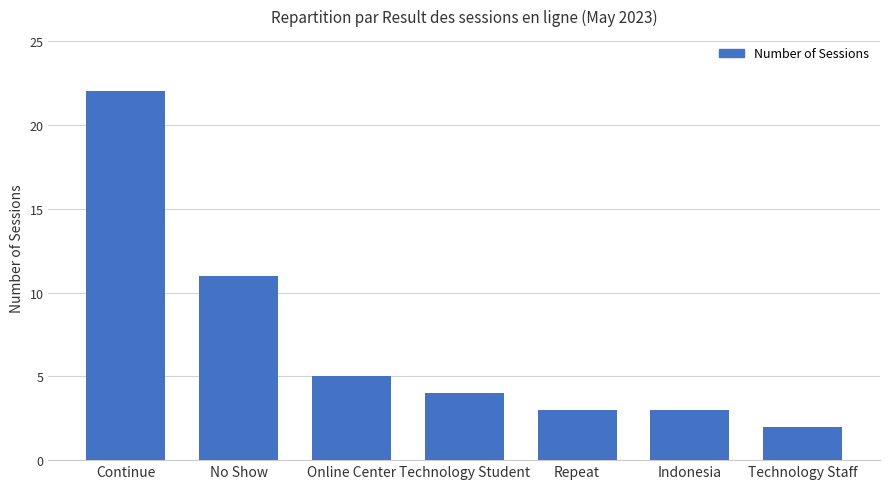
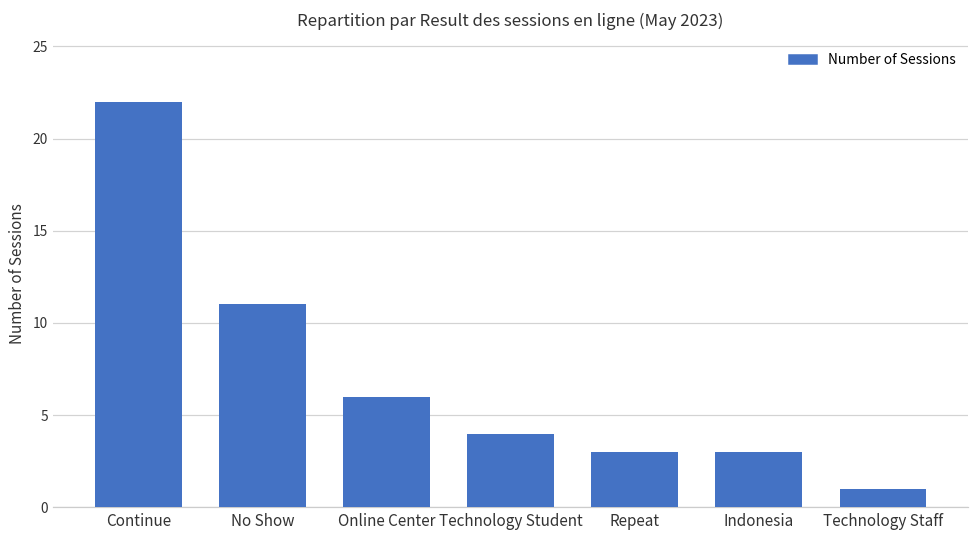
Online Center: 5 -> 6
Technology Staff: 2 -> 1
